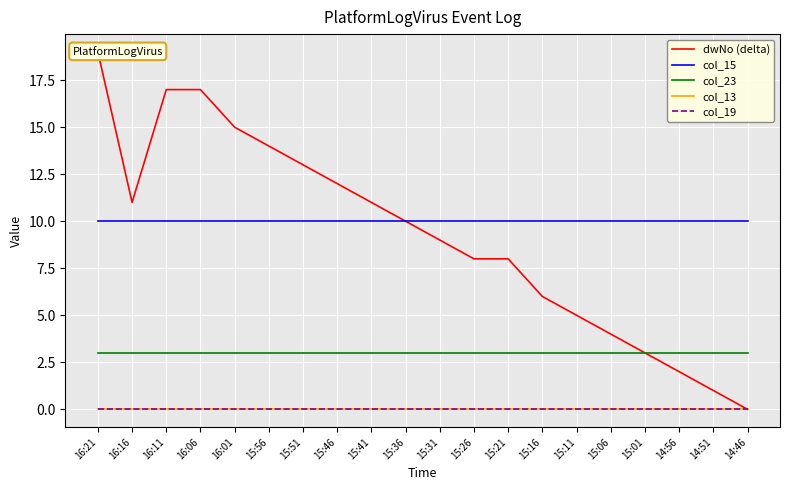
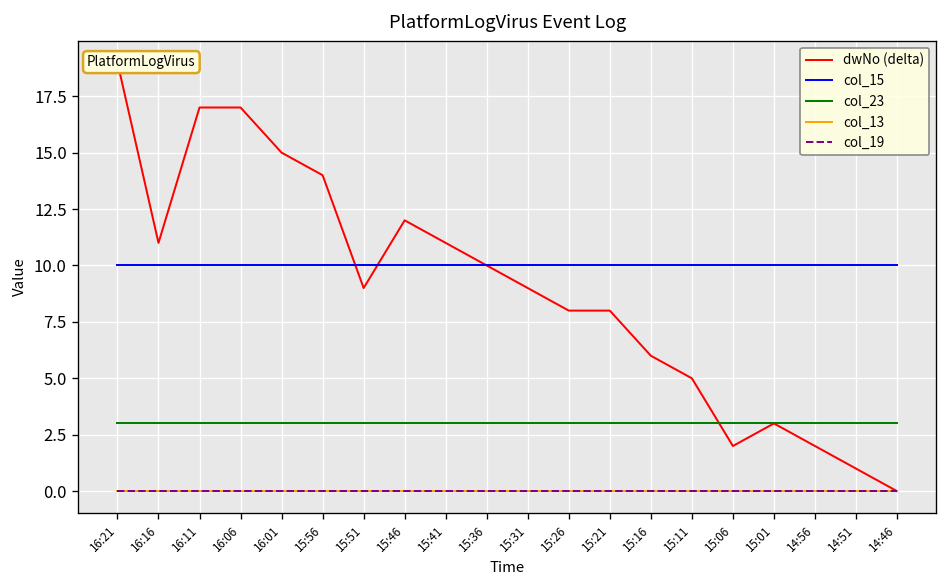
dwNo (delta), 15:51: 13.0 -> 9.0
dwNo (delta), 15:06: 4.0 -> 2.0
